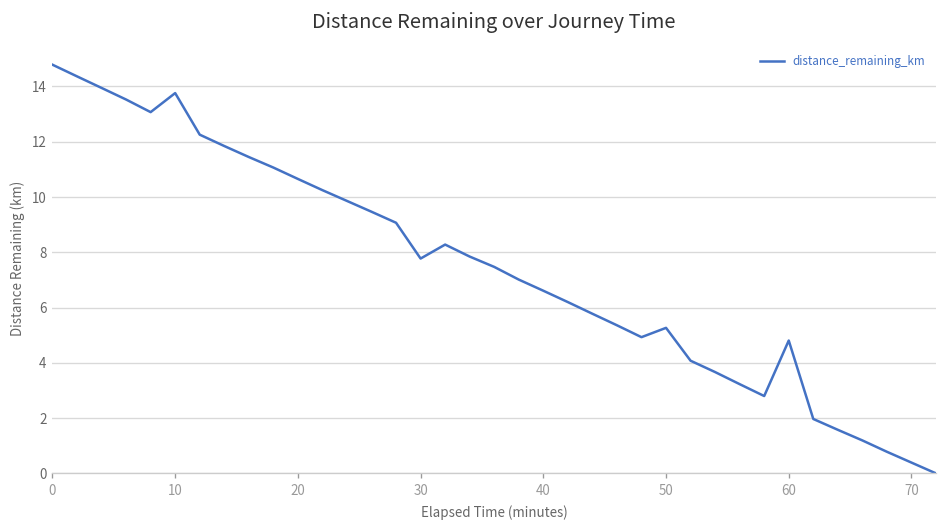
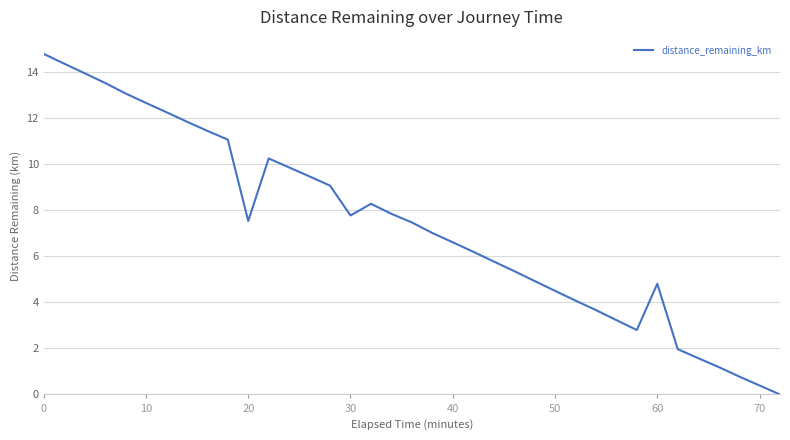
10: 13.8 -> 12.7
20: 10.7 -> 7.5
50: 5.3 -> 4.5
